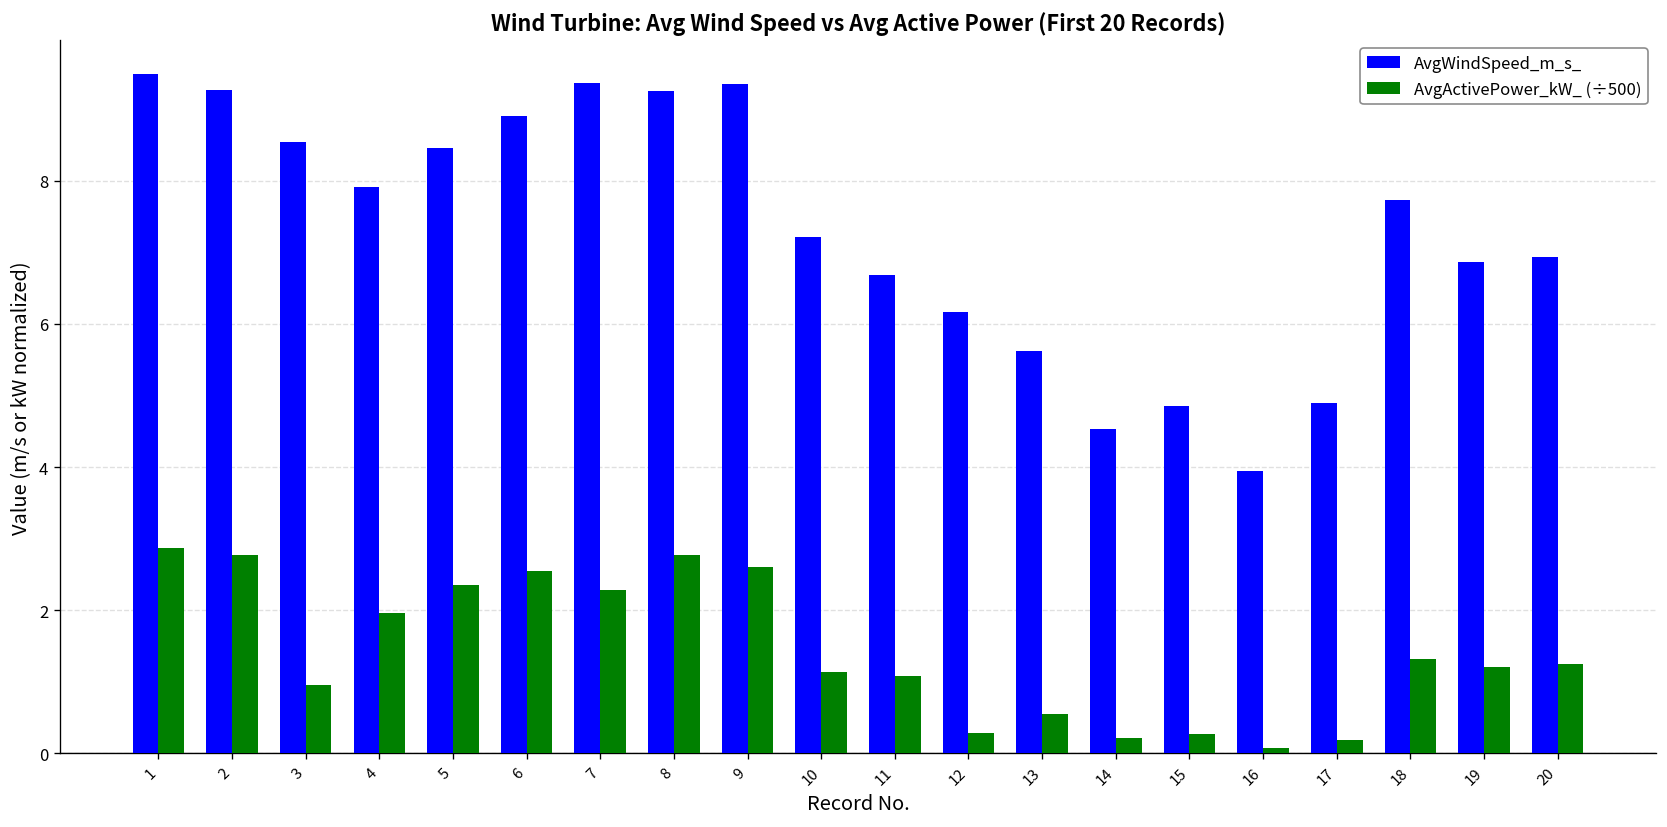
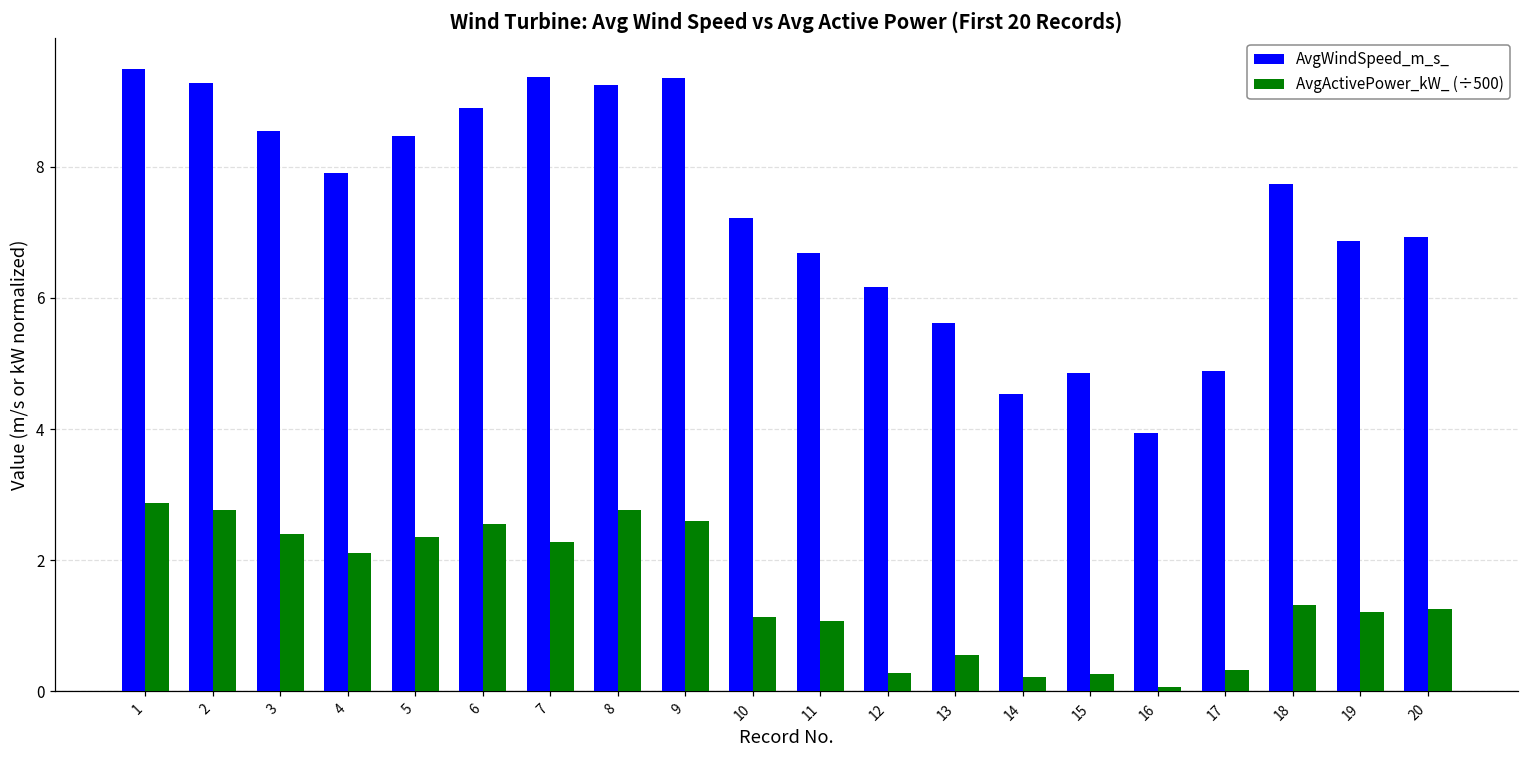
AvgActivePower_kW_ (÷500), 3: 1.0 -> 2.4
AvgActivePower_kW_ (÷500), 4: 2.0 -> 2.1
AvgActivePower_kW_ (÷500), 17: 0.2 -> 0.3
